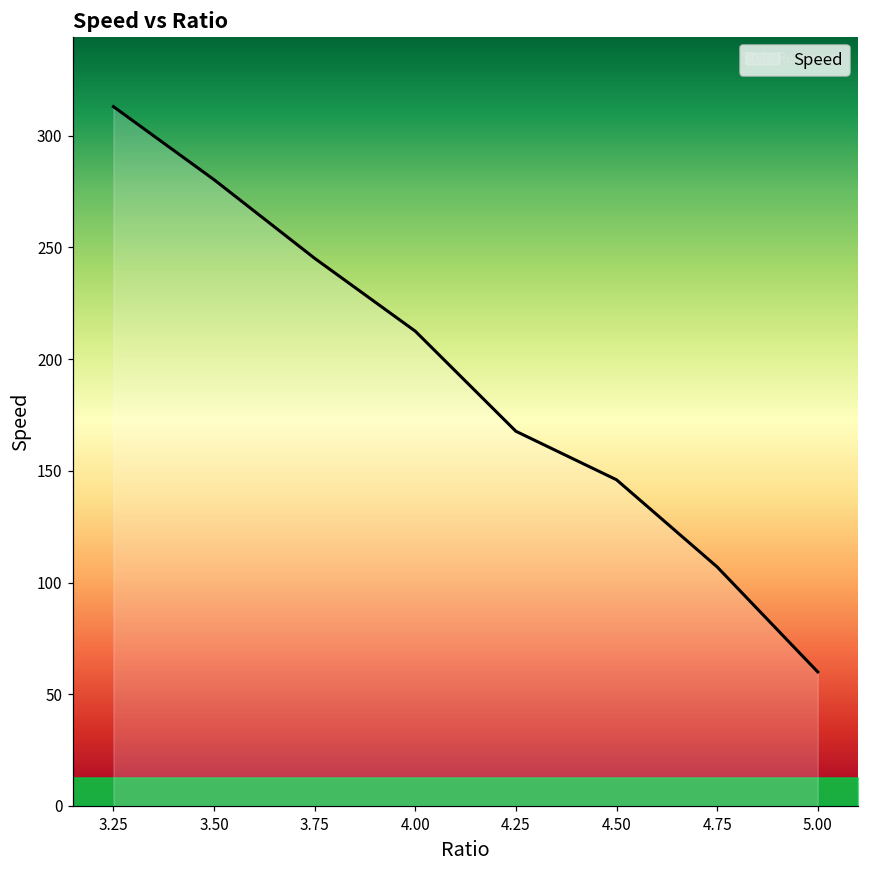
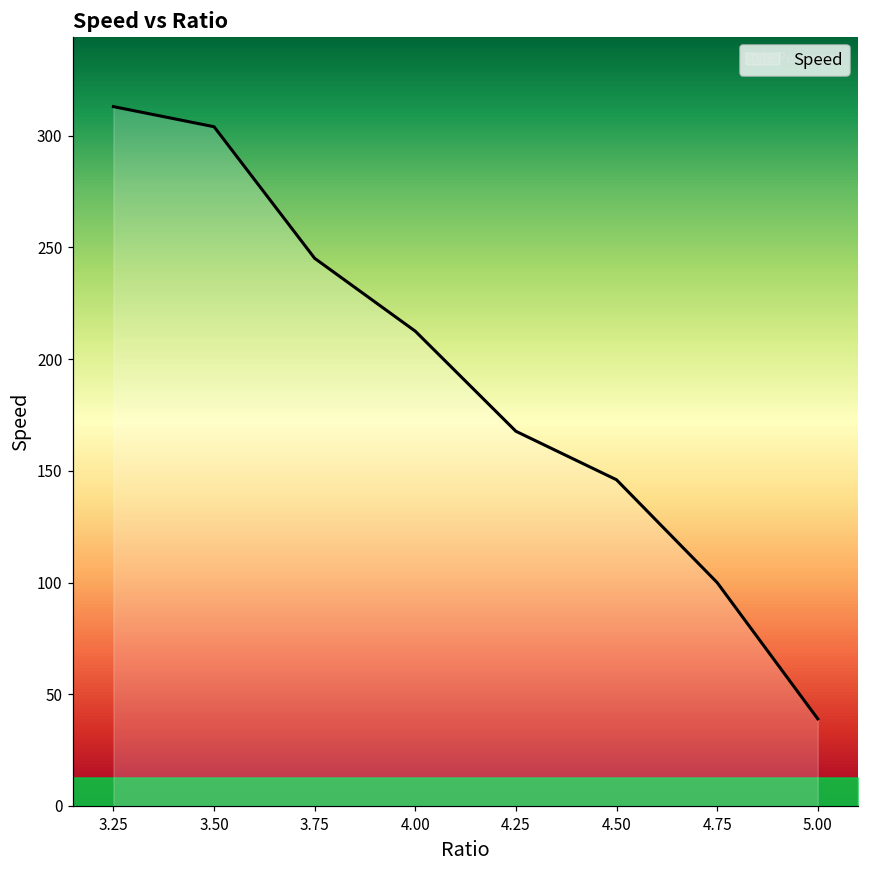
Speed, 3.50: 280 -> 304
Speed, 4.75: 107 -> 100
Speed, 5.00: 60 -> 39
